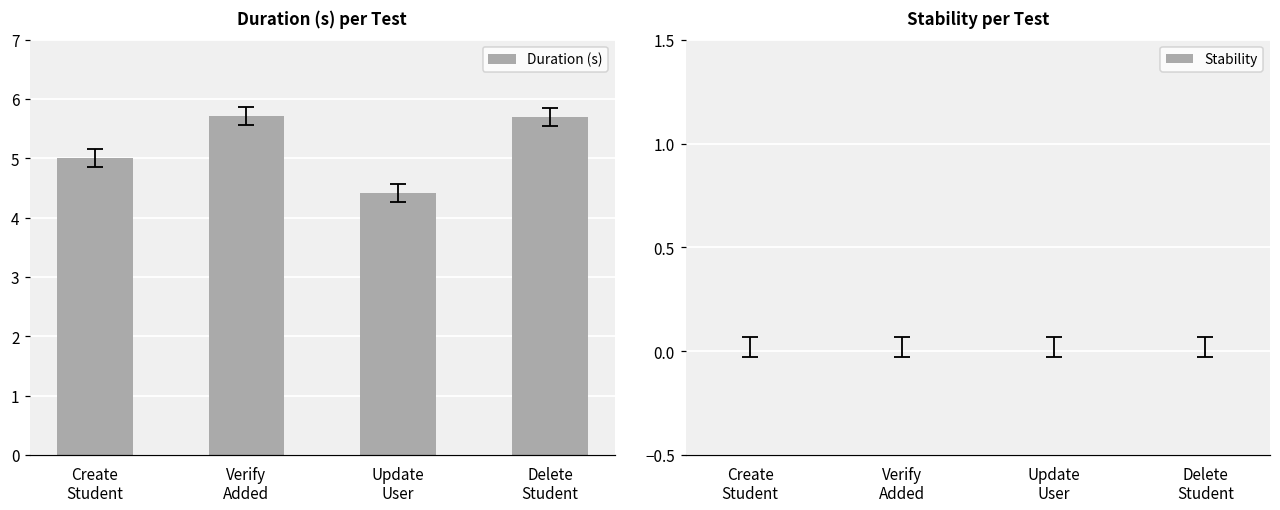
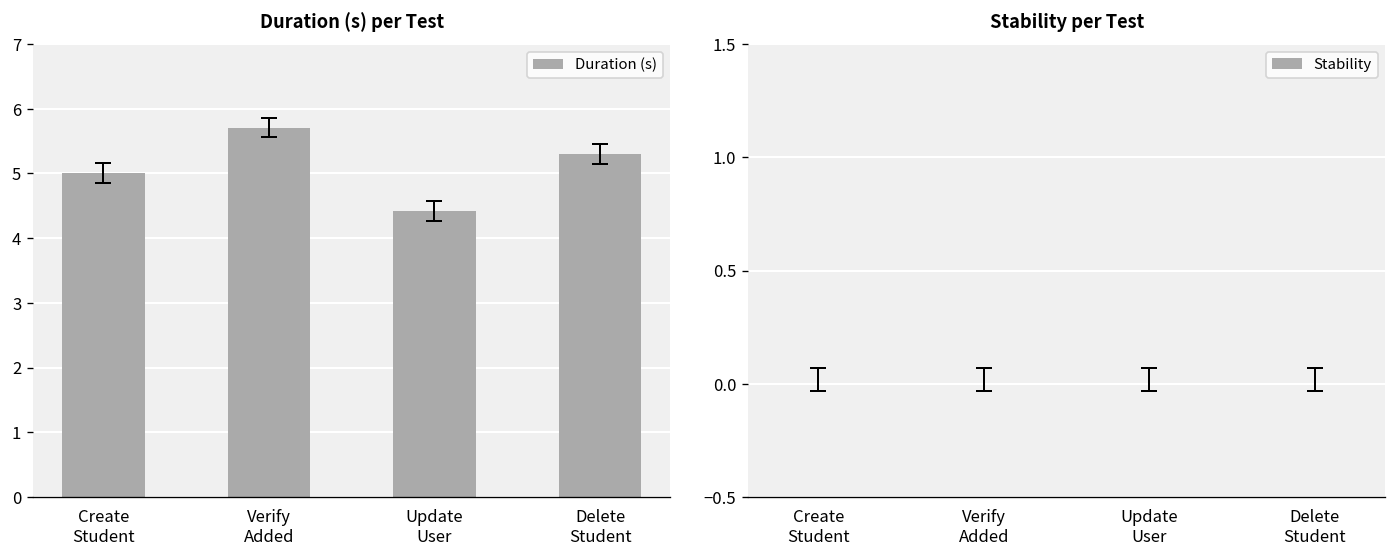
Duration (s) per Test, Duration (s), Delete Student: 5.7 -> 5.3
